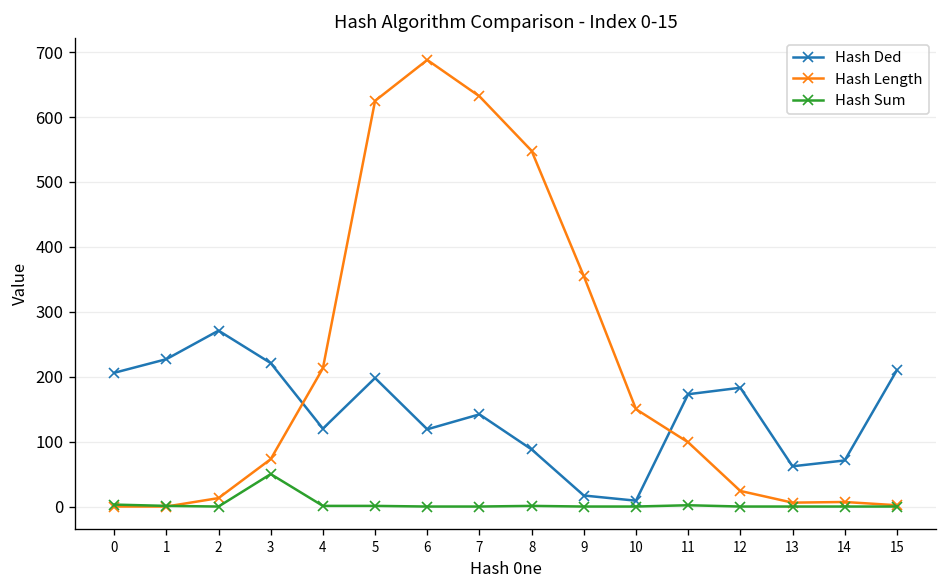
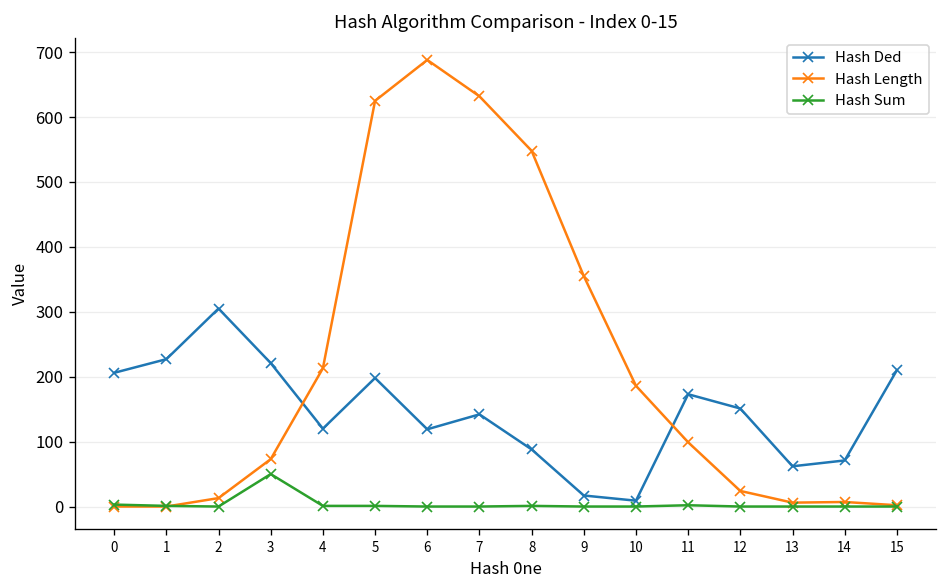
Hash Ded, 2: 270 -> 310
Hash Length, 10: 150 -> 190
Hash Ded, 12: 180 -> 150
